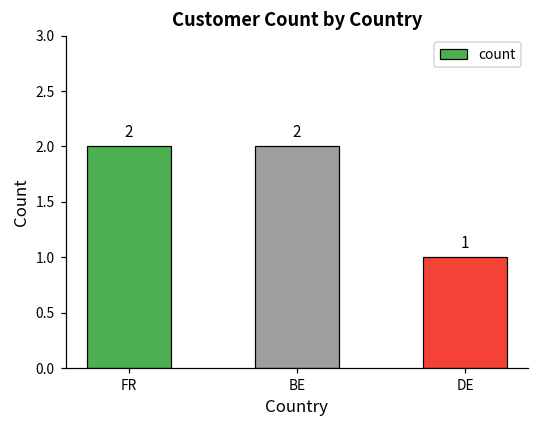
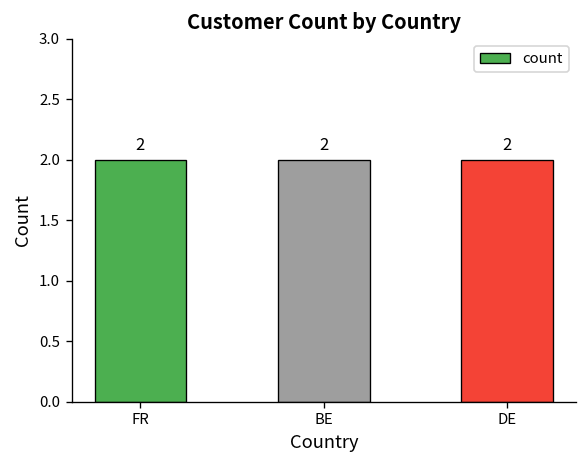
DE: 1 -> 2
